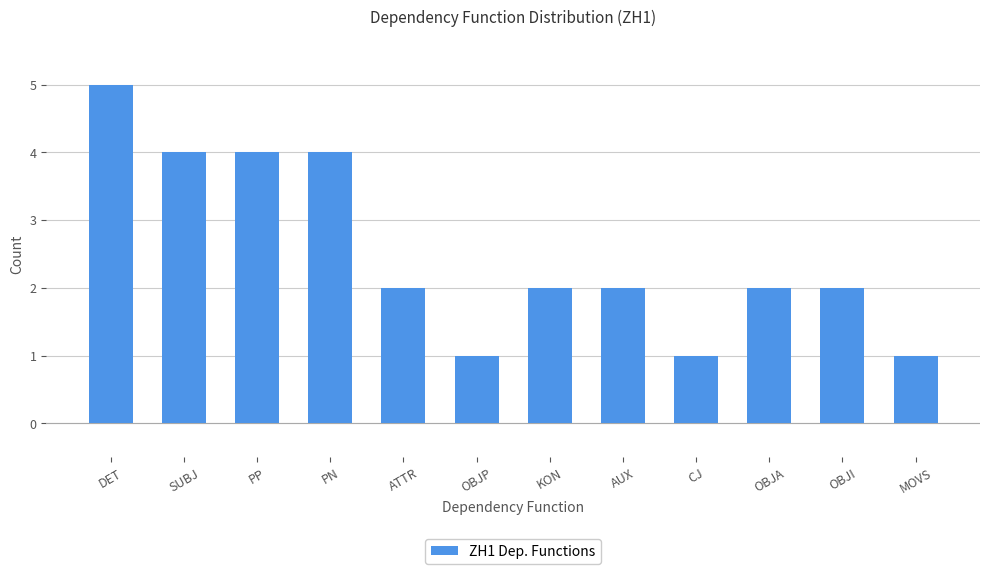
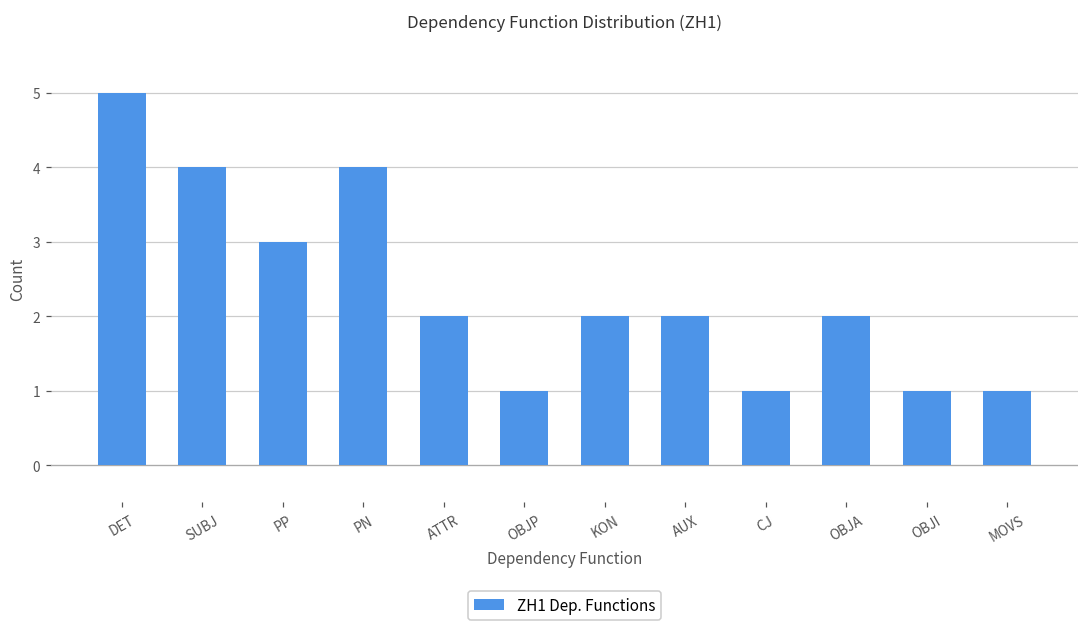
PP: 4 -> 3
OBJI: 2 -> 1
